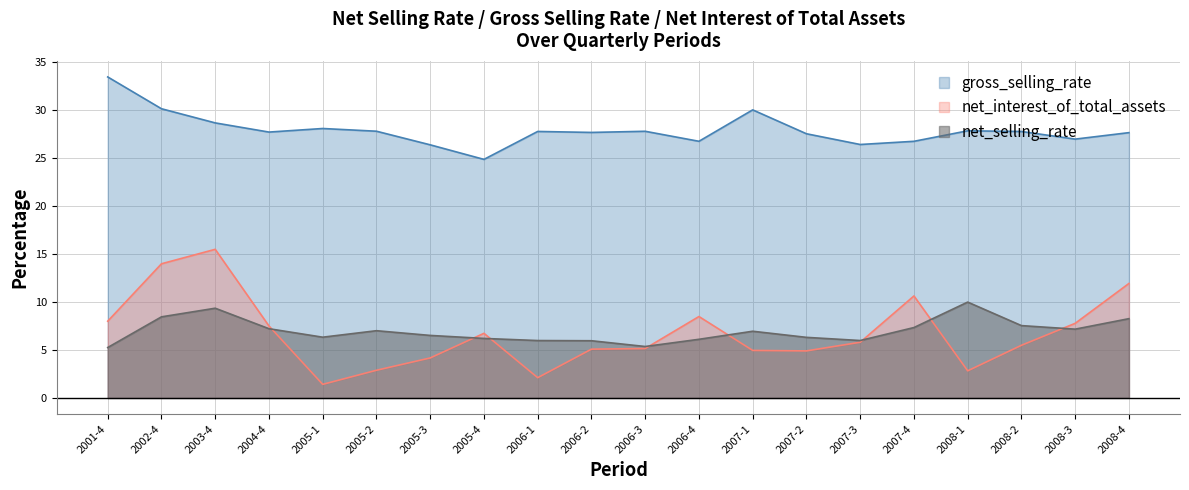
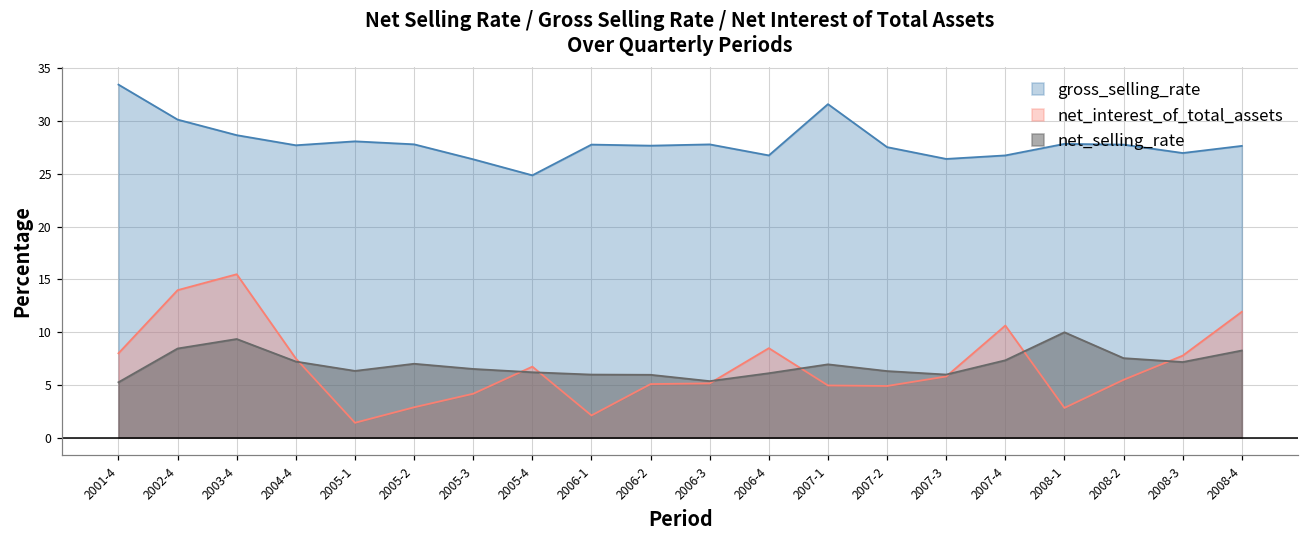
gross_selling_rate, 2007-1: 30 -> 32
